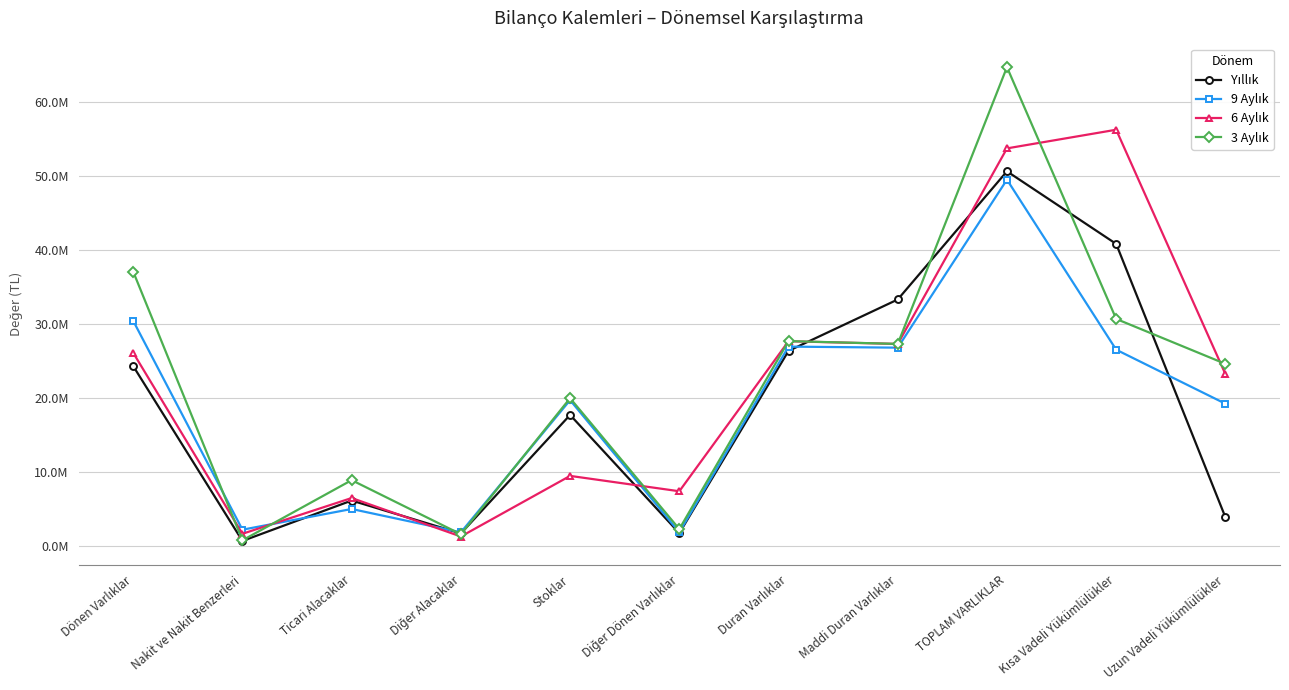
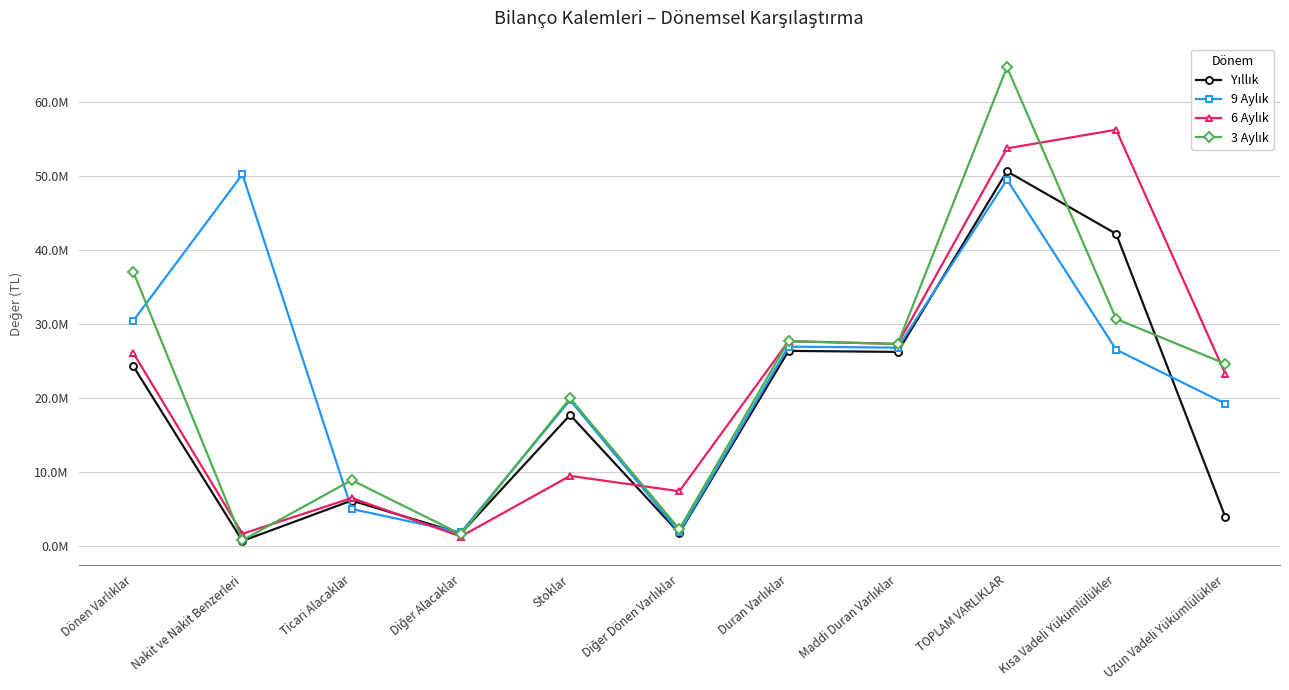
9 Aylık, Nakit ve Nakit Benzerleri: 2000000 -> 50000000
Yıllık, Maddi Duran Varlıklar: 33000000 -> 26000000
Yıllık, Kısa Vadeli Yükümlülükler: 41000000 -> 42000000
